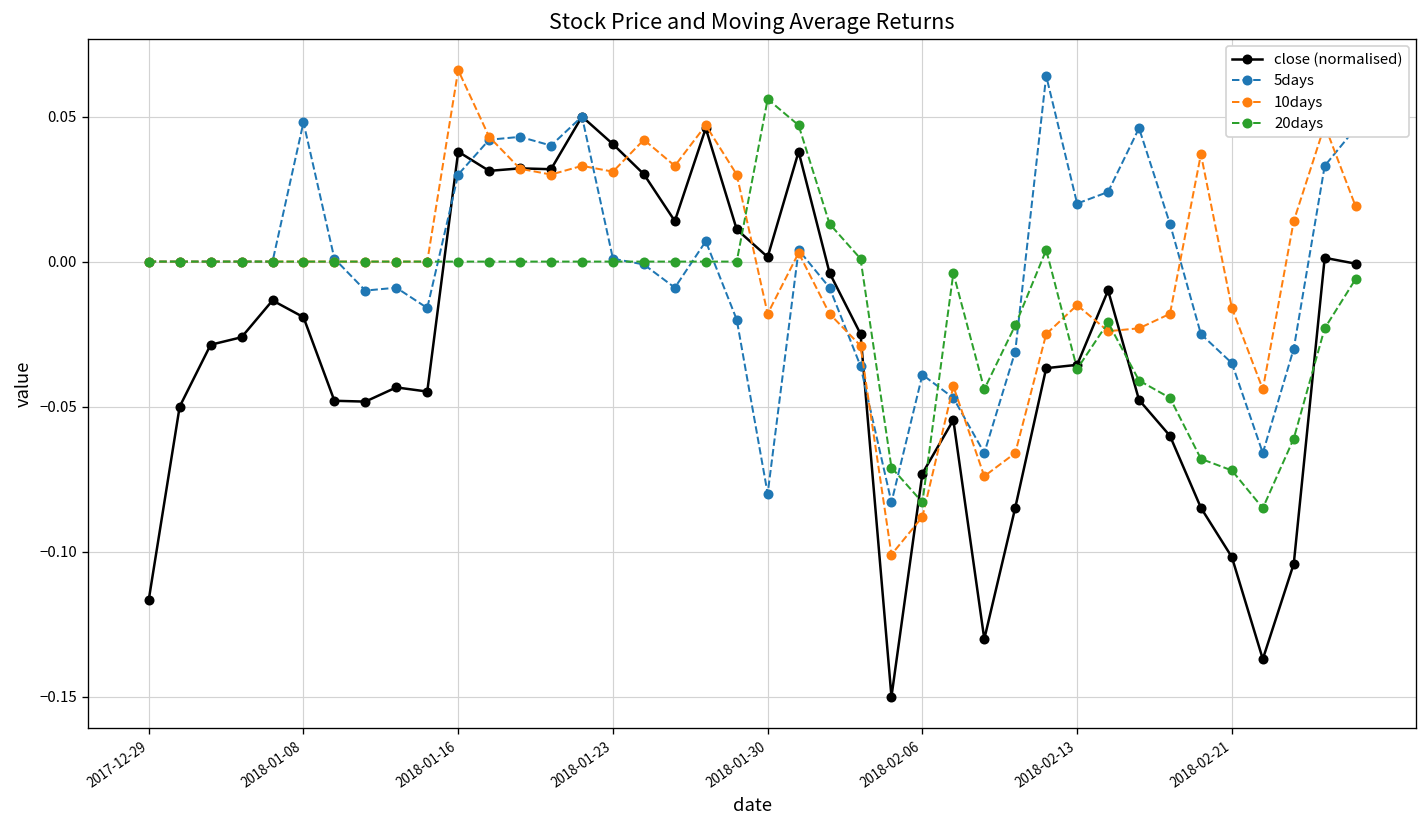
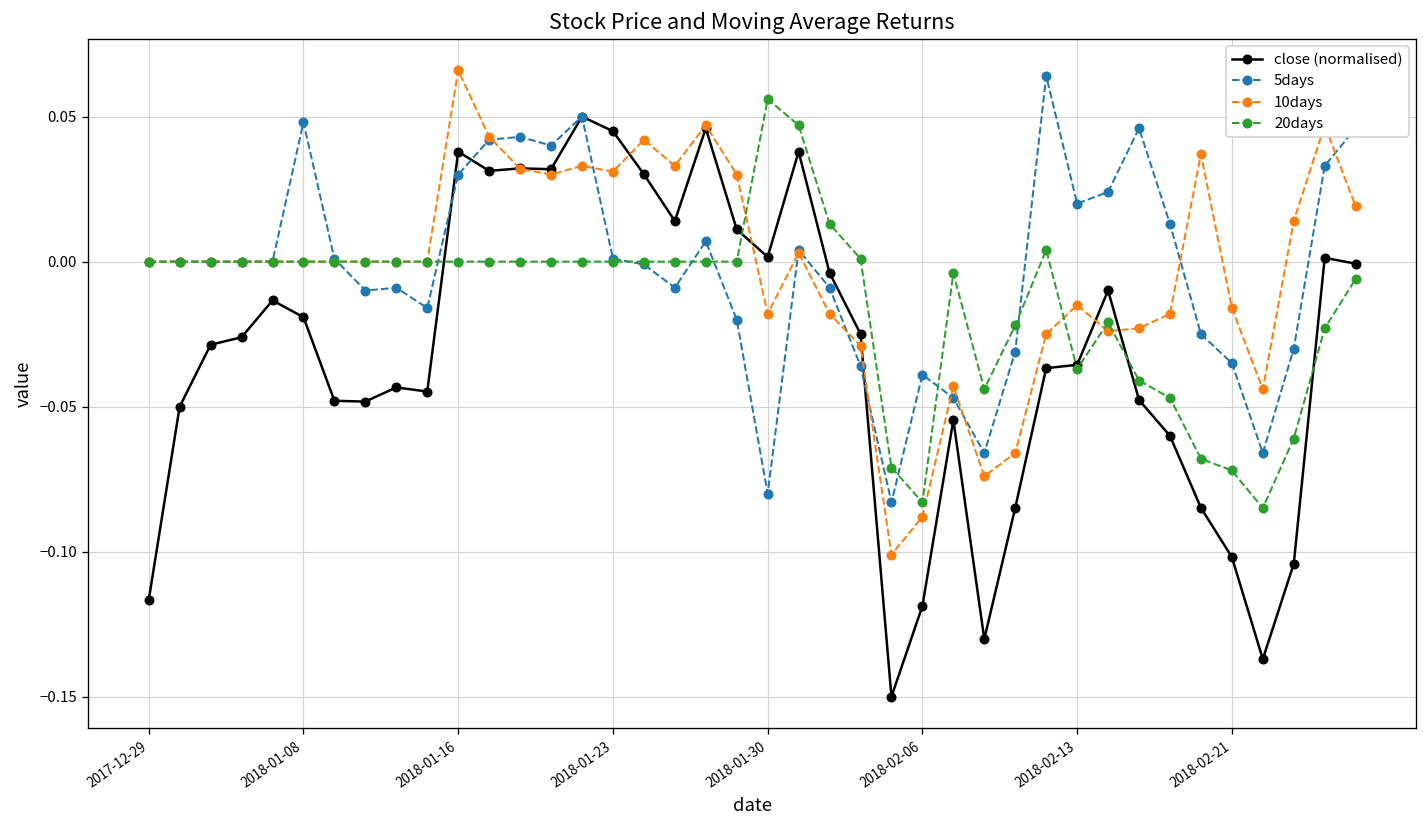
close (normalised), 2018-01-23: 0.040 -> 0.045
close (normalised), 2018-02-06: -0.073 -> -0.119
